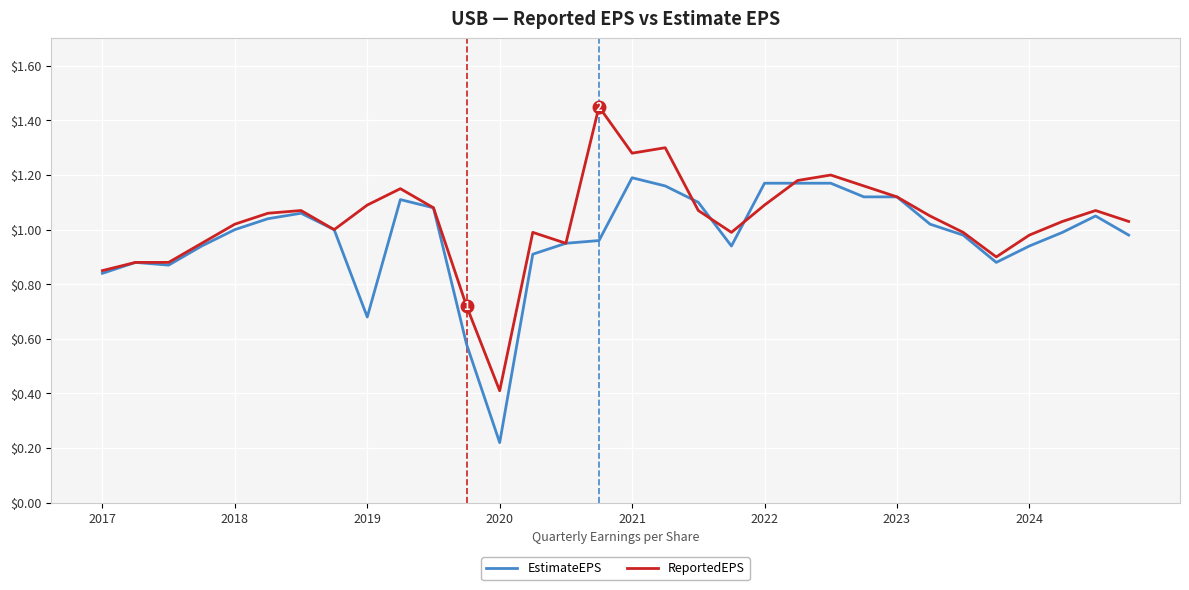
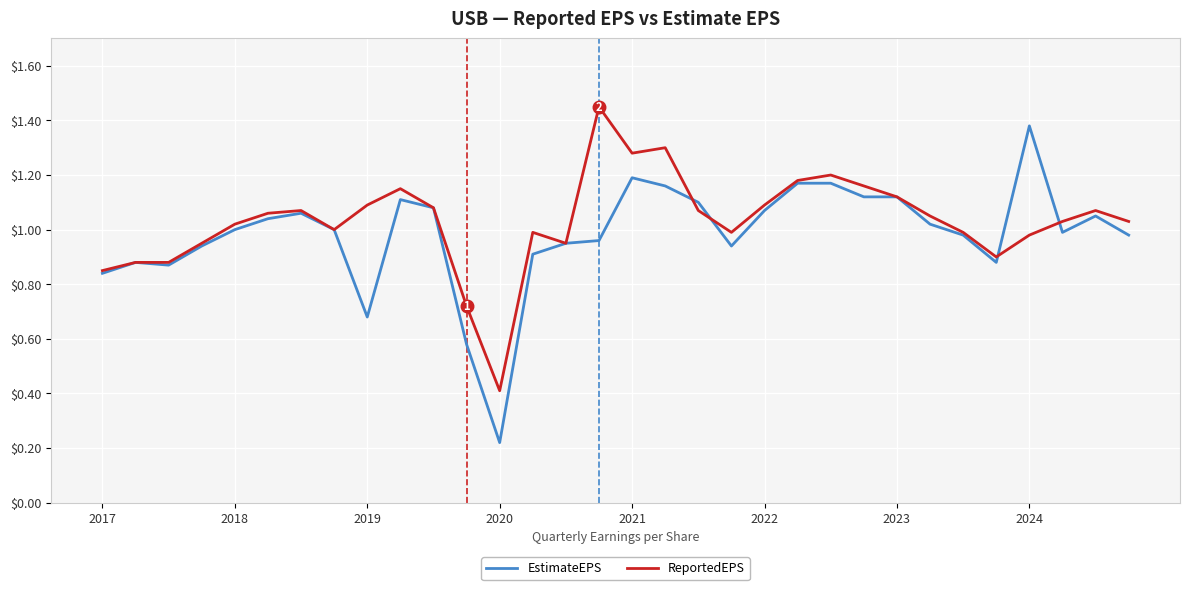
EstimateEPS, 2022: $1.17 -> $1.07
EstimateEPS, 2024: $0.94 -> $1.38
